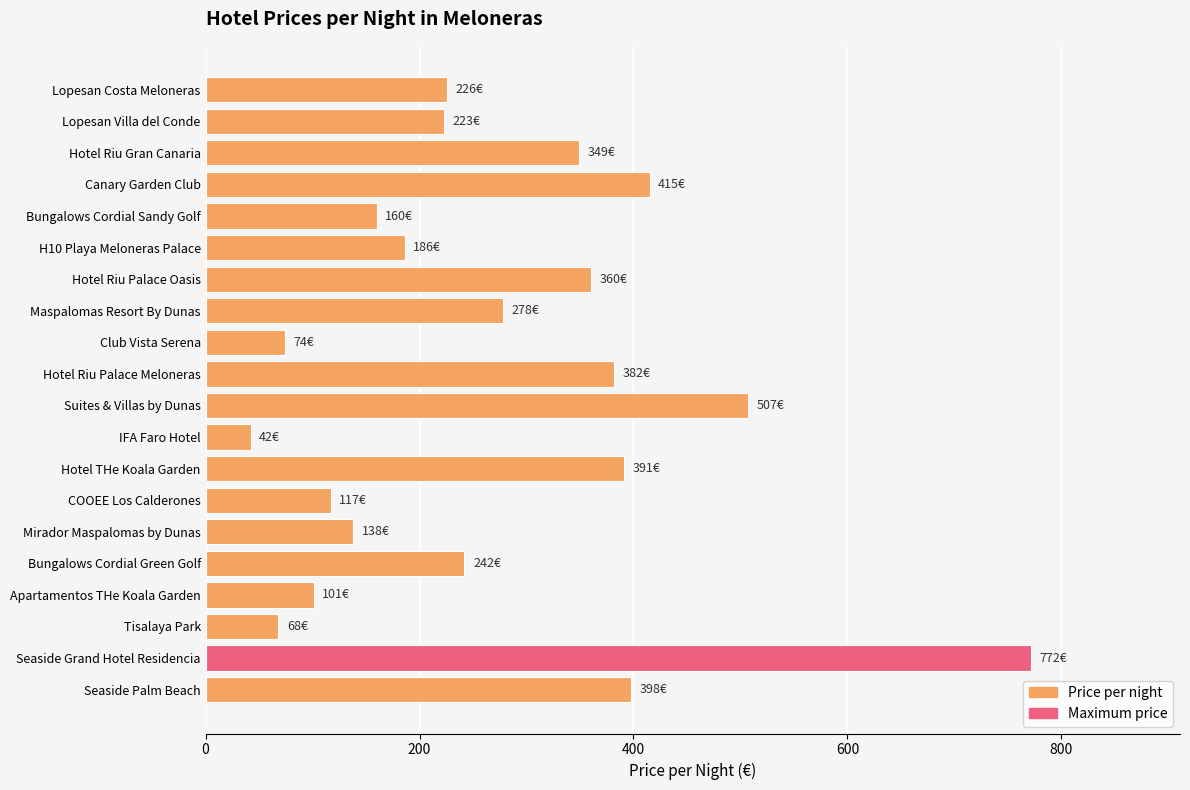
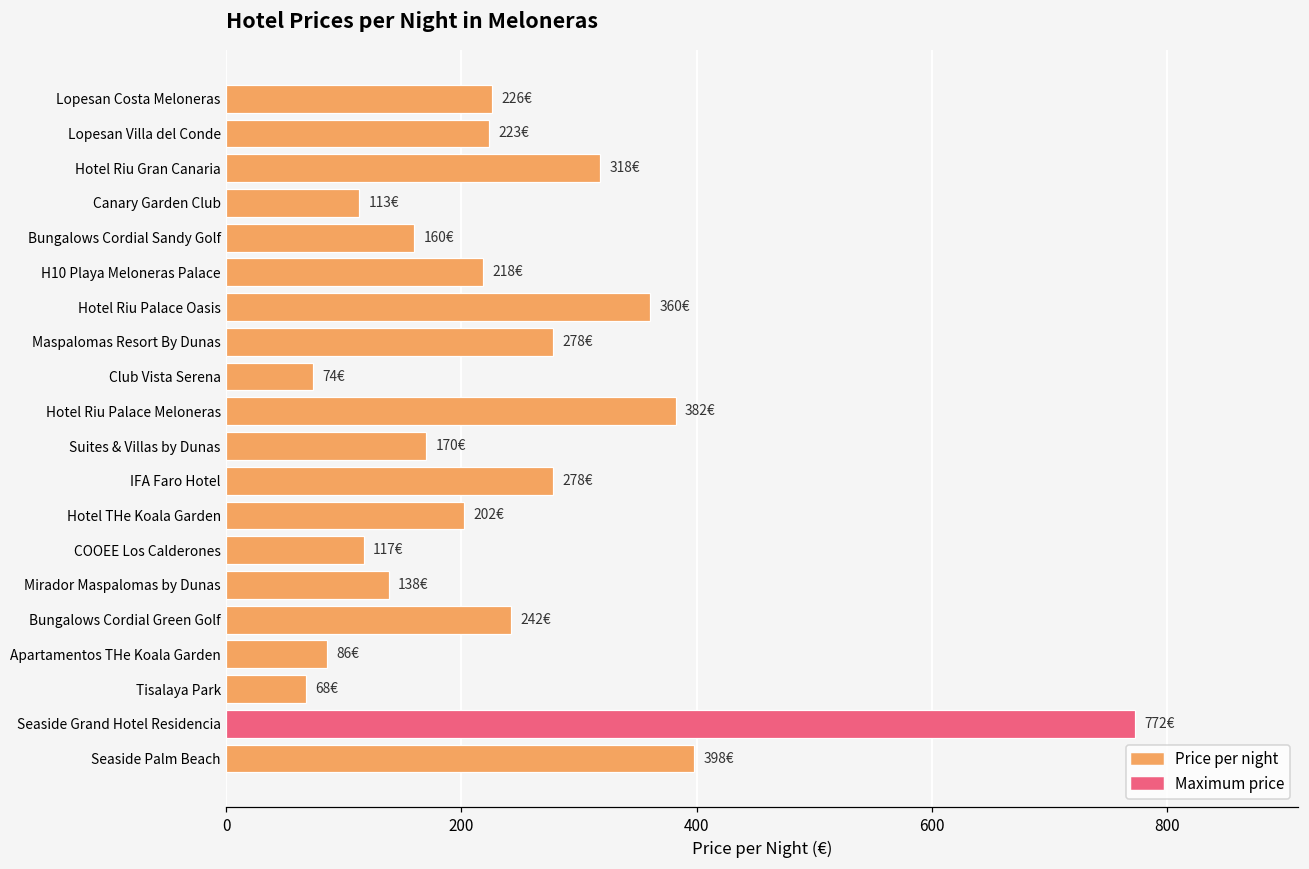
Hotel Riu Gran Canaria: 349€ -> 318€
Canary Garden Club: 415€ -> 113€
H10 Playa Meloneras Palace: 186€ -> 218€
Suites & Villas by Dunas: 507€ -> 170€
IFA Faro Hotel: 42€ -> 278€
Hotel THe Koala Garden: 391€ -> 202€
Apartamentos THe Koala Garden: 101€ -> 86€
